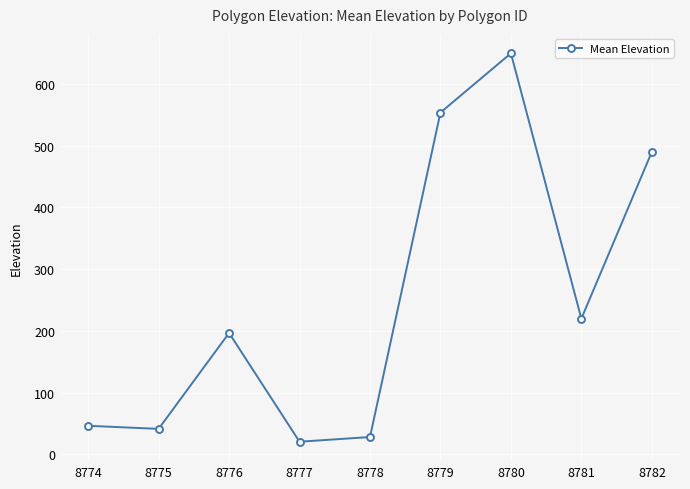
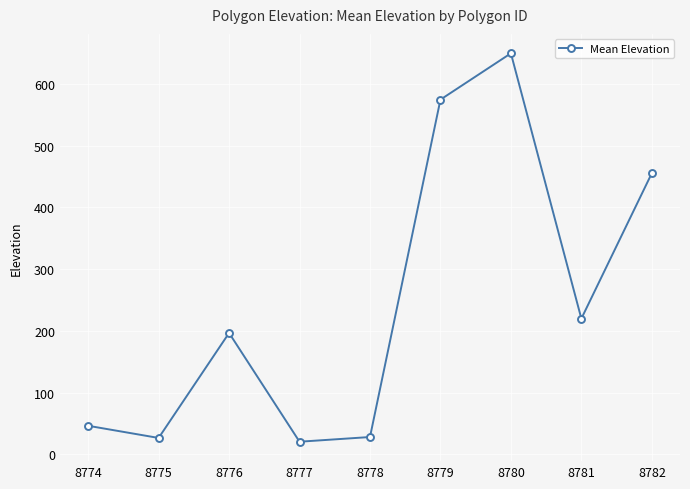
8775: 40 -> 30
8779: 550 -> 570
8782: 490 -> 460
